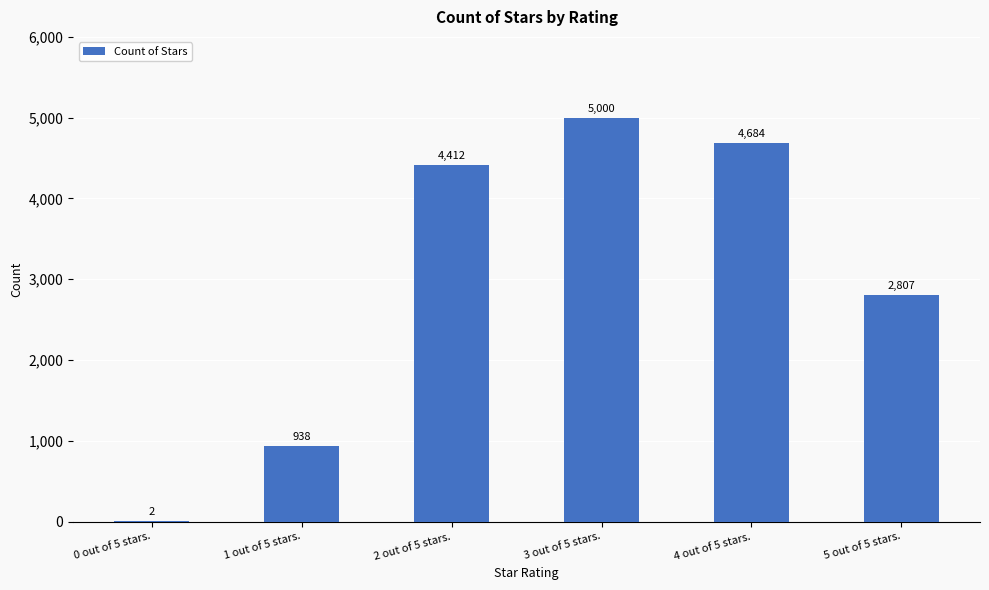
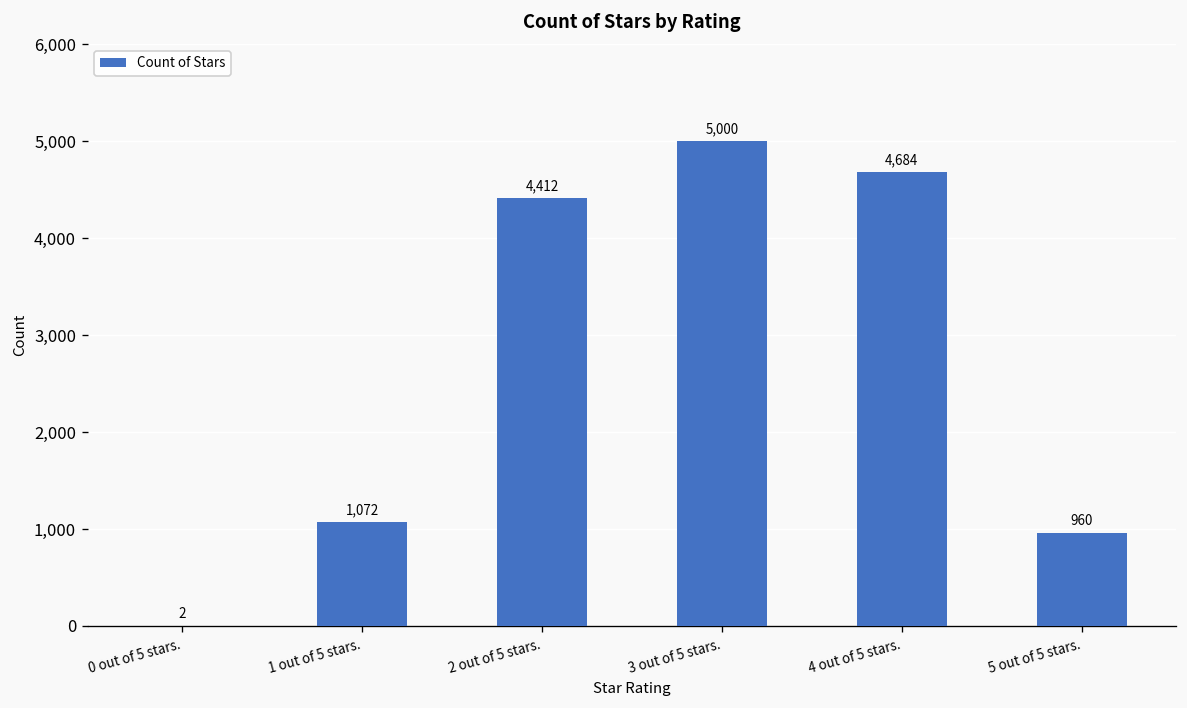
1 out of 5 stars.: 938 -> 1,072
5 out of 5 stars.: 2,807 -> 960
